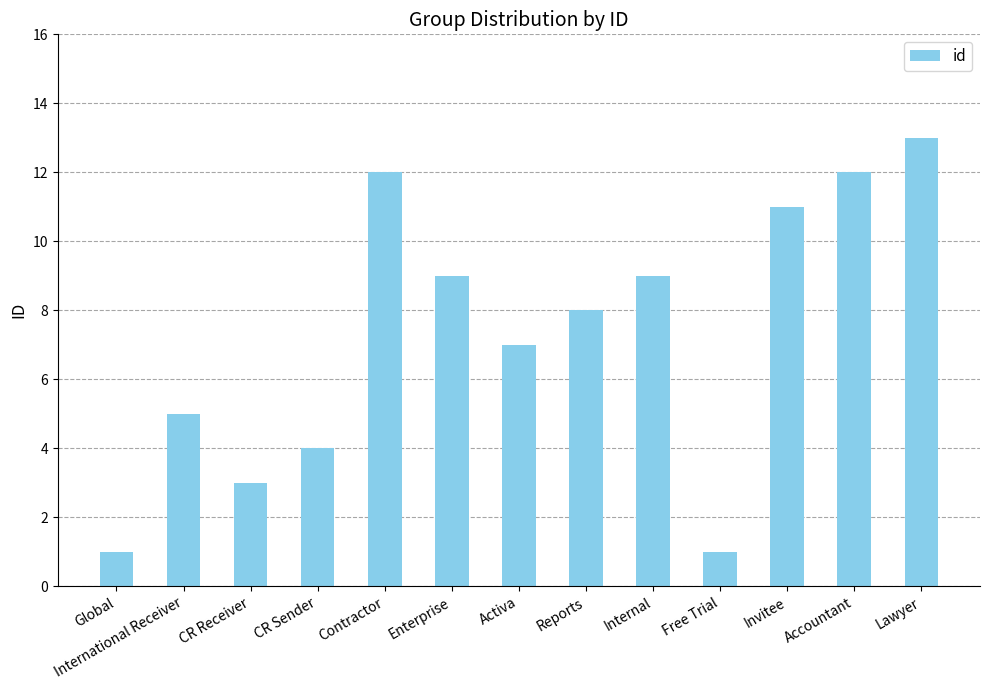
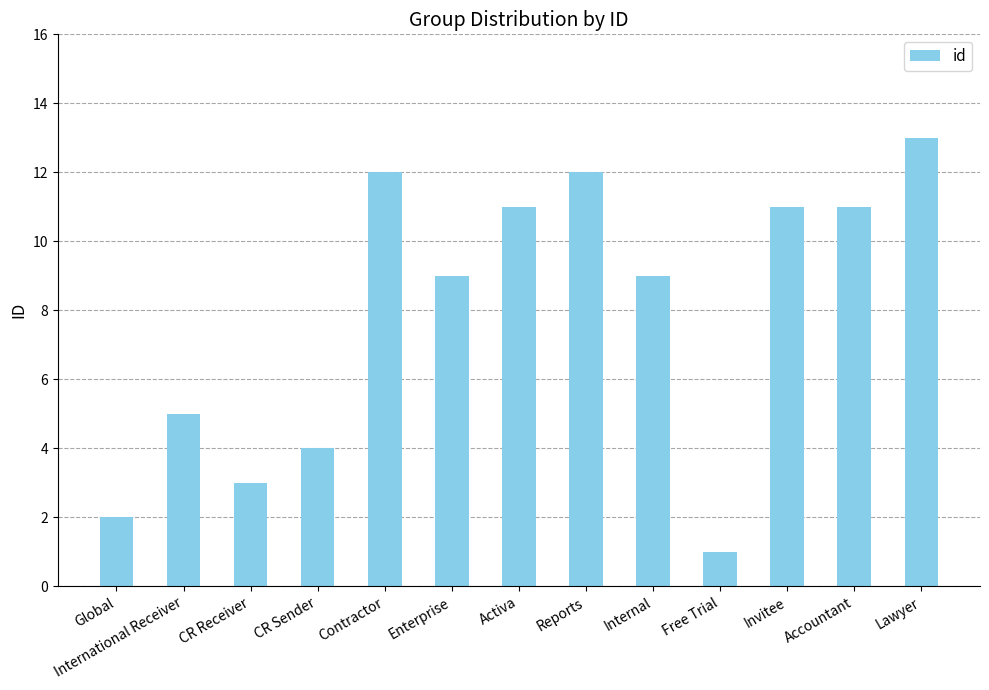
Global: 1 -> 2
Activa: 7 -> 11
Reports: 8 -> 12
Accountant: 12 -> 11
